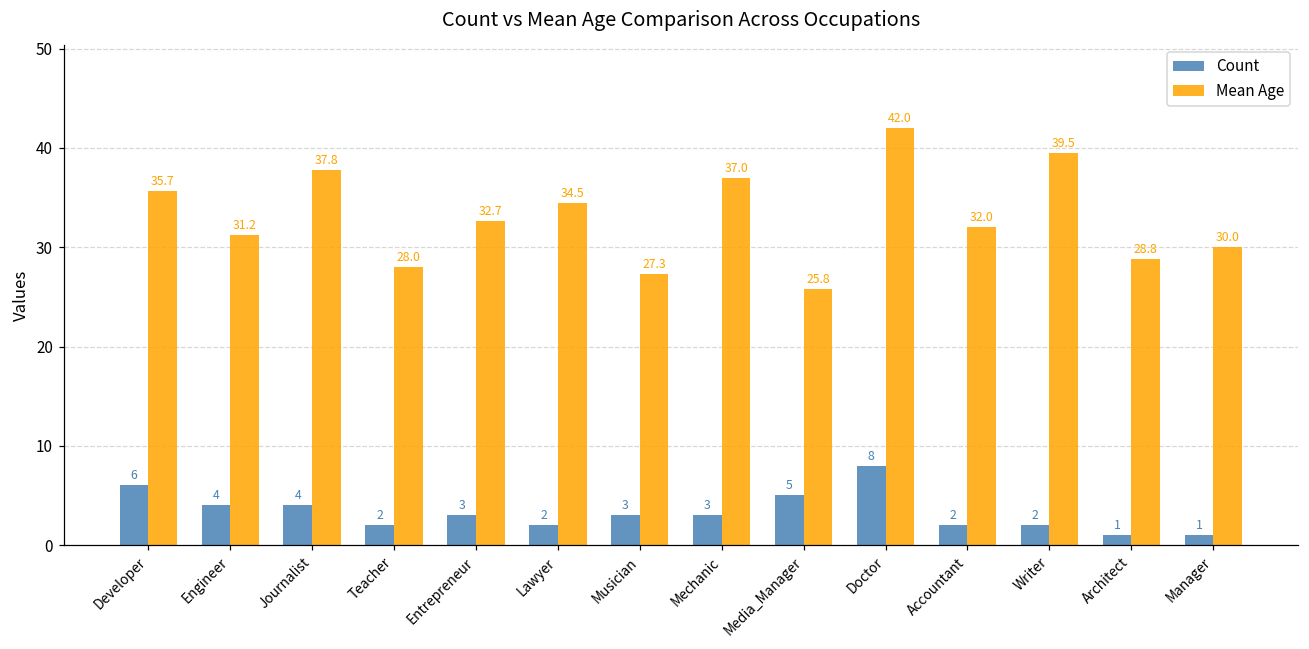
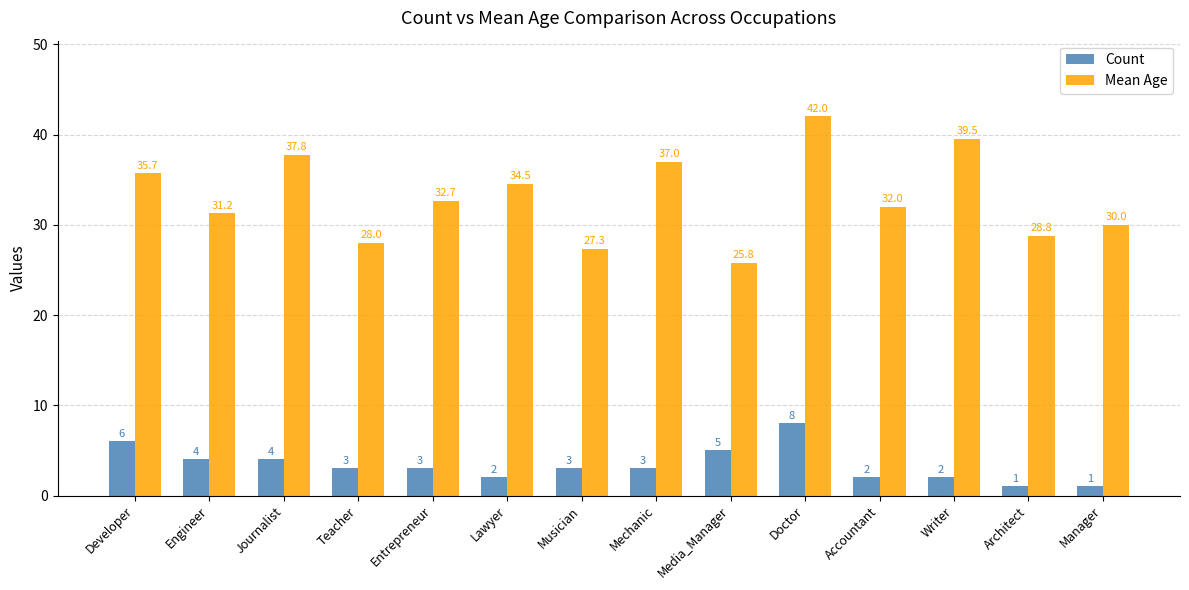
Count, Teacher: 2 -> 3
